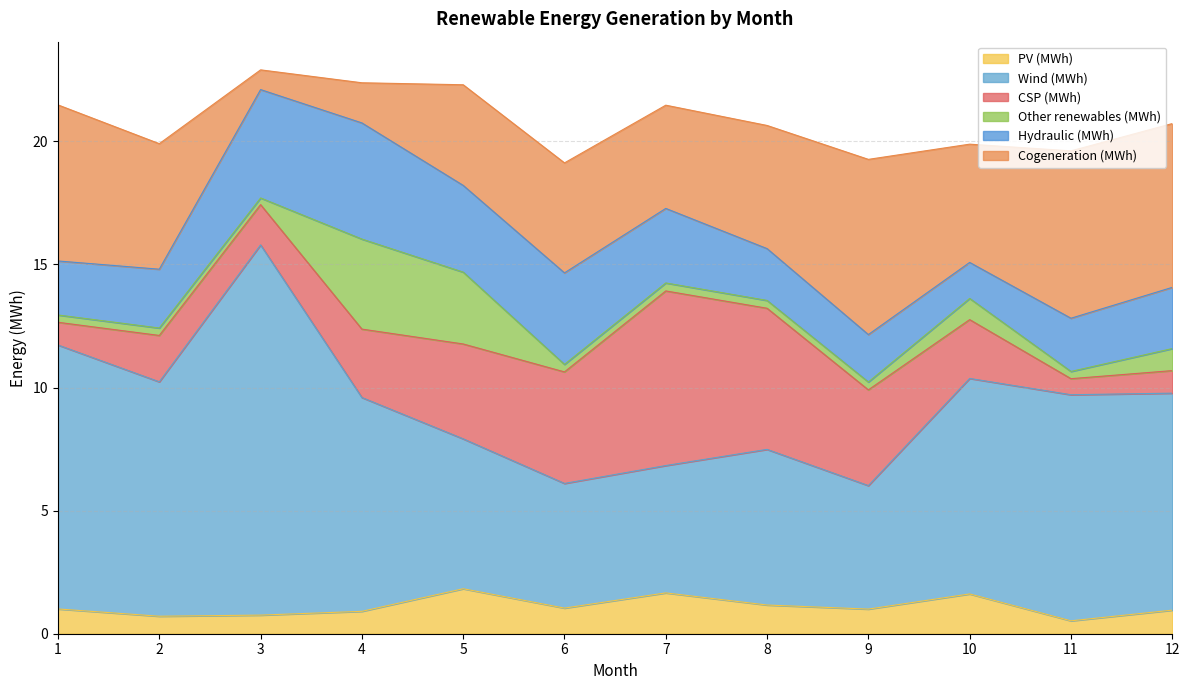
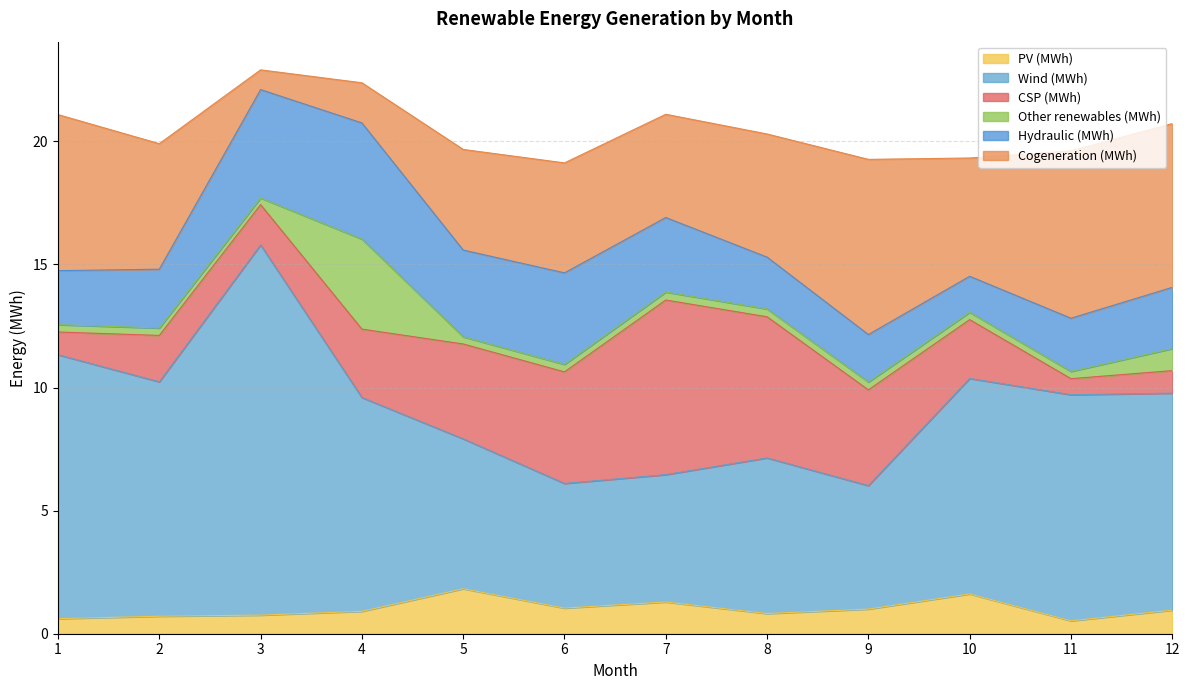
PV (MWh), 1: 1.0 -> 0.6
Other renewables (MWh), 5: 2.9 -> 0.3
PV (MWh), 7: 1.7 -> 1.3
PV (MWh), 8: 1.2 -> 0.8
Other renewables (MWh), 10: 0.9 -> 0.3
